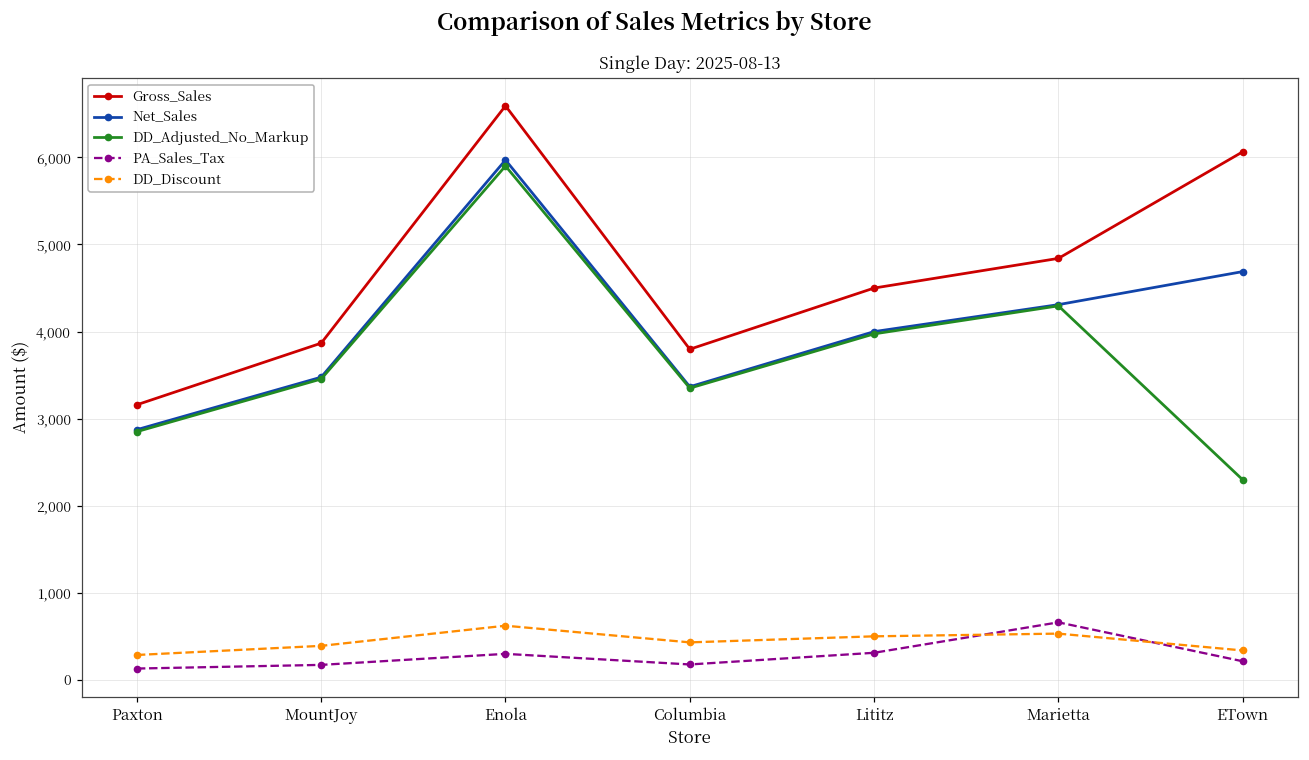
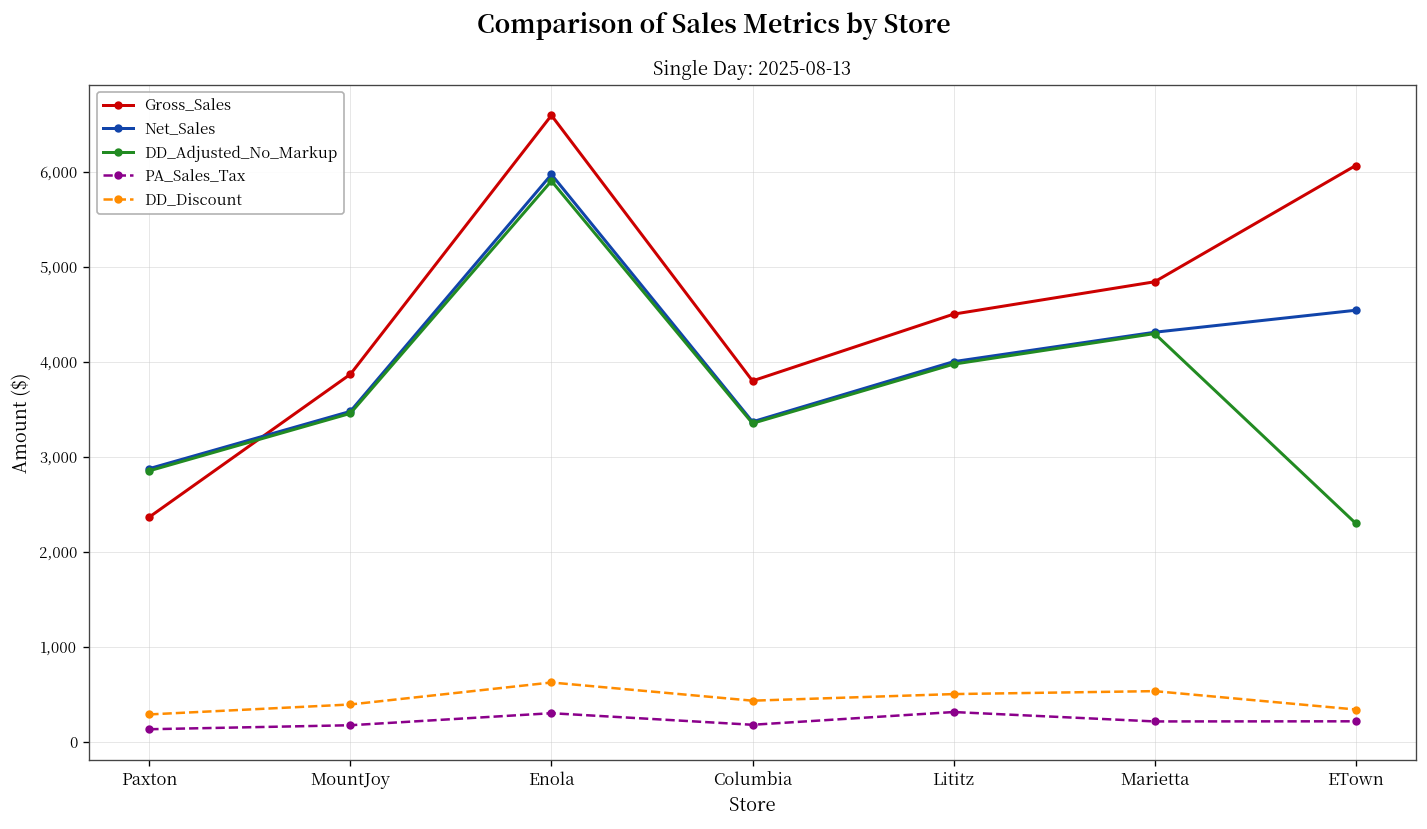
Gross_Sales, Paxton: 3,200 -> 2,400
PA_Sales_Tax, Marietta: 700 -> 200
Net_Sales, ETown: 4,700 -> 4,500
